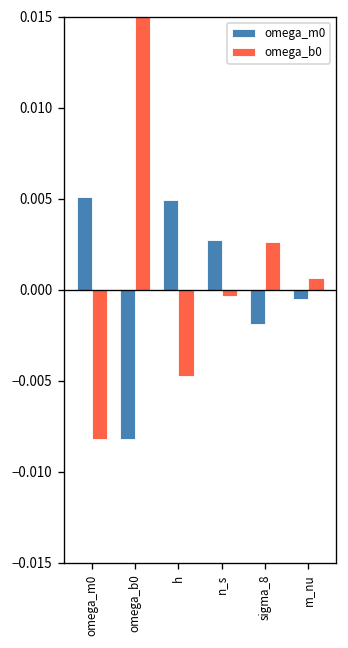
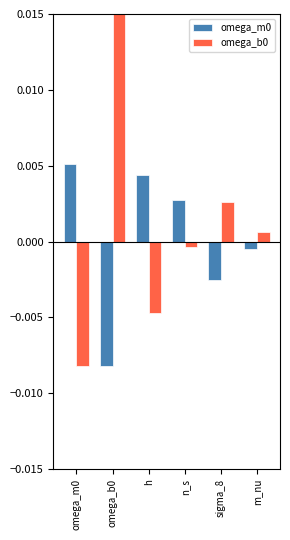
omega_m0, h: 0.0049 -> 0.0044
omega_m0, sigma_8: -0.0019 -> -0.0025
